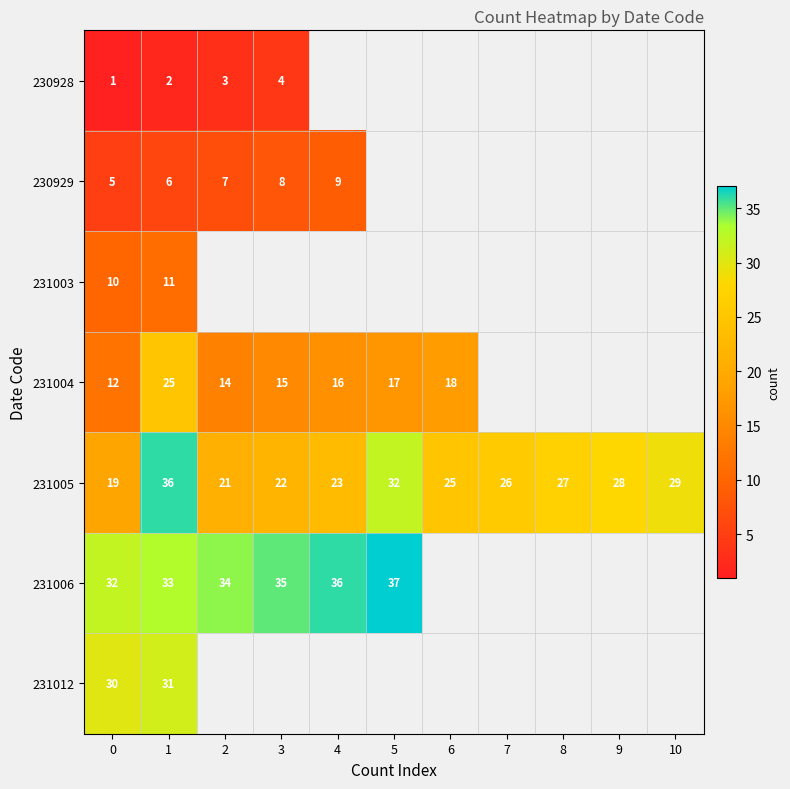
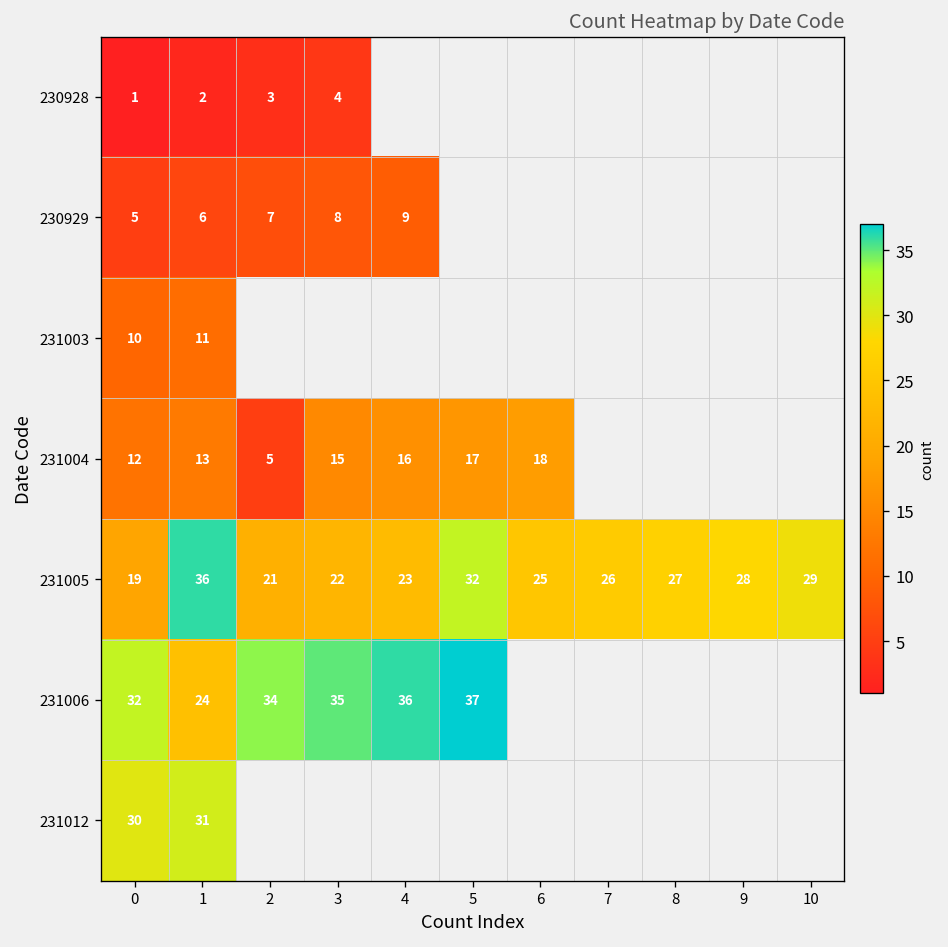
231004, 1: 25 -> 13
231004, 2: 14 -> 5
231006, 1: 33 -> 24
